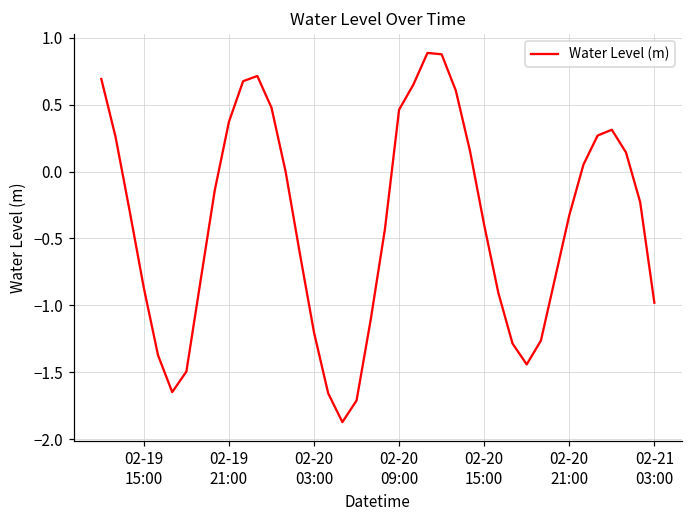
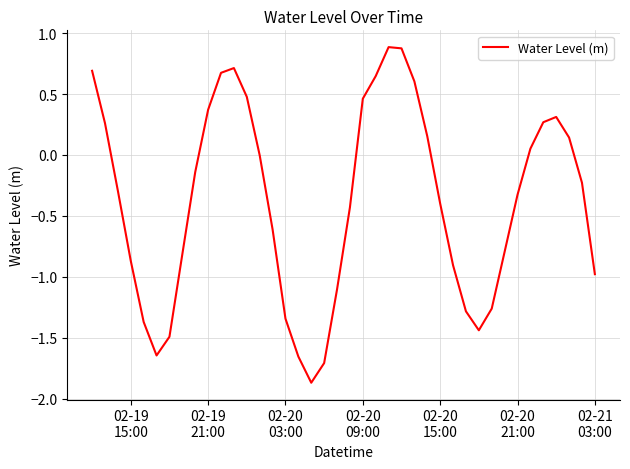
02-20 03:00: -1.20 -> -1.34
